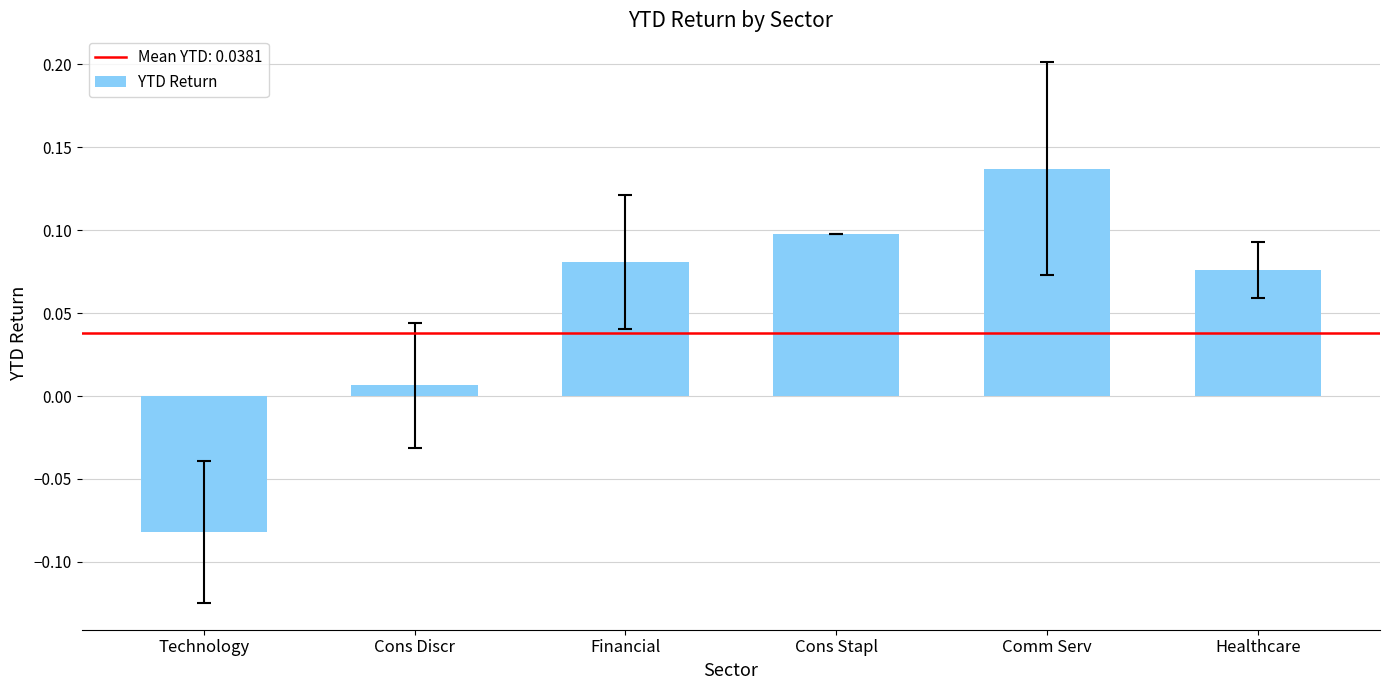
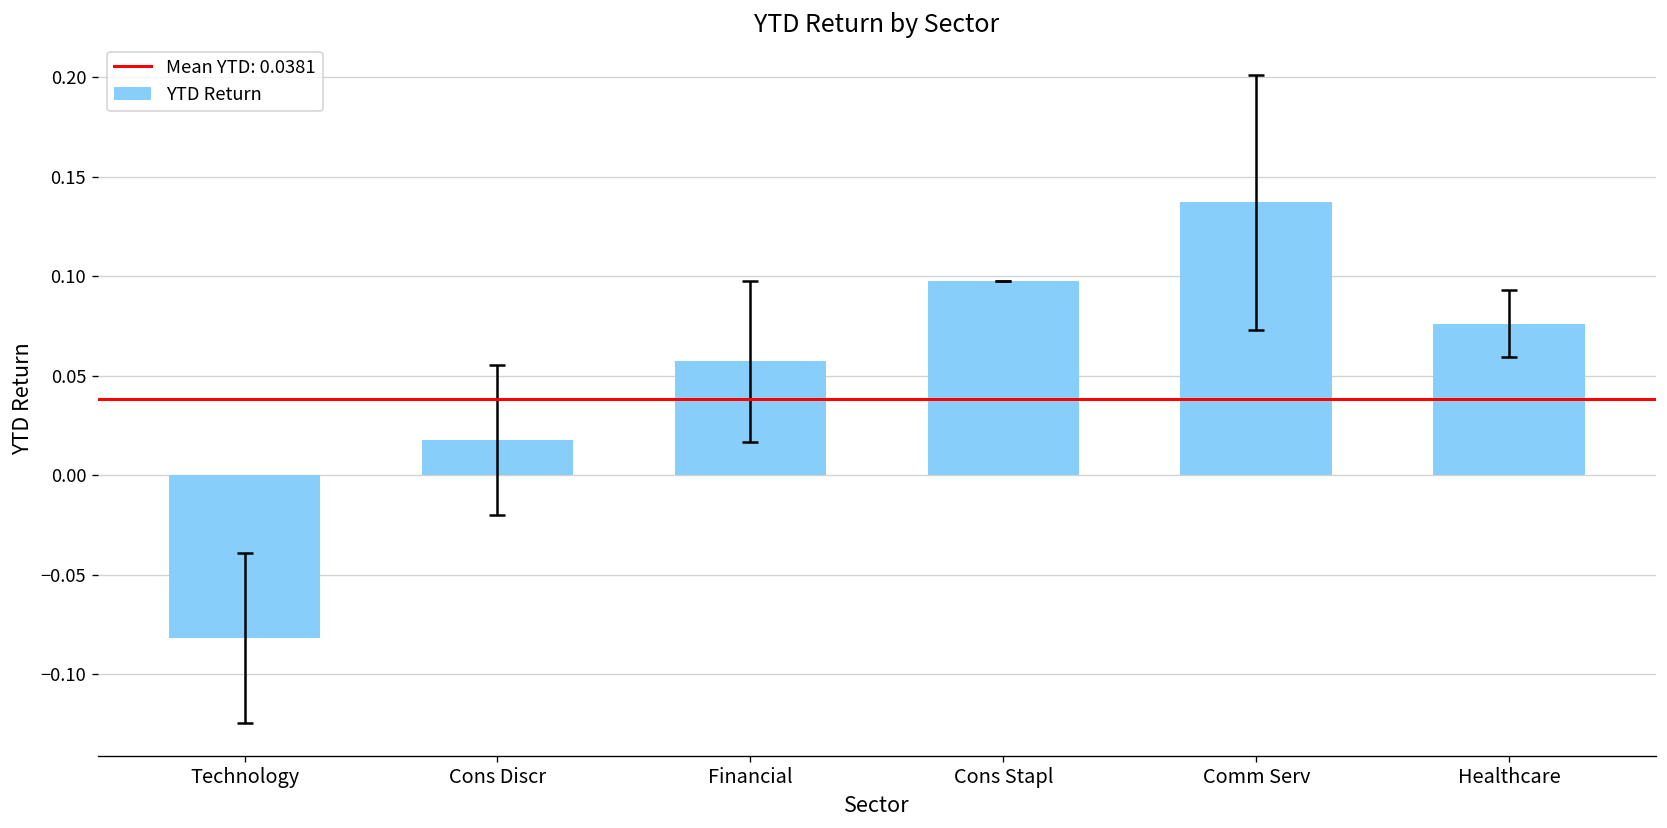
YTD Return, Cons Discr: 0.007 -> 0.018
YTD Return, Financial: 0.081 -> 0.057
